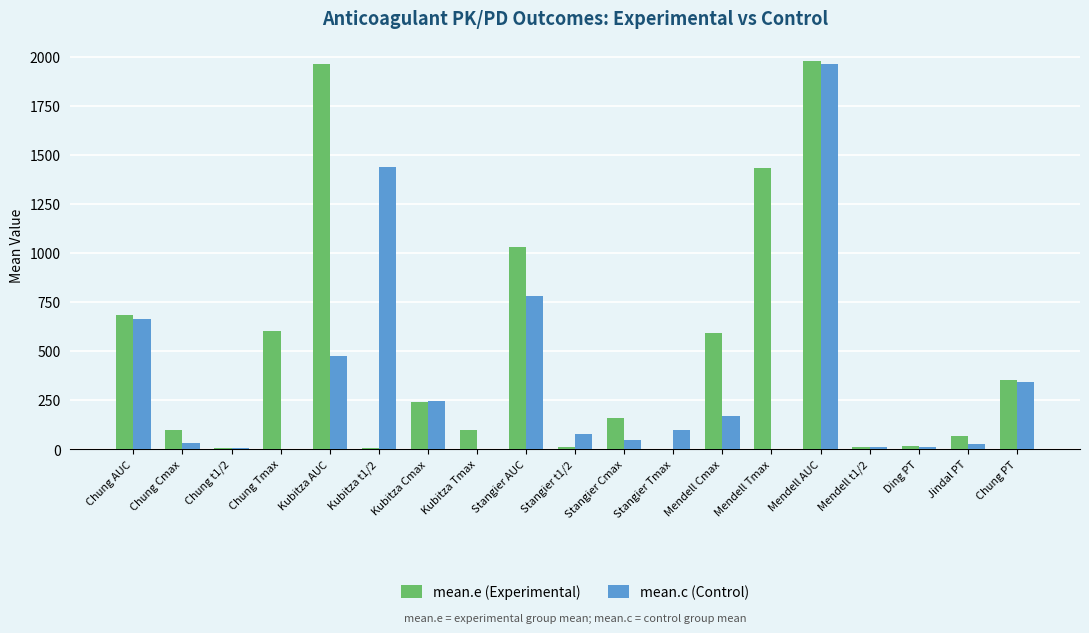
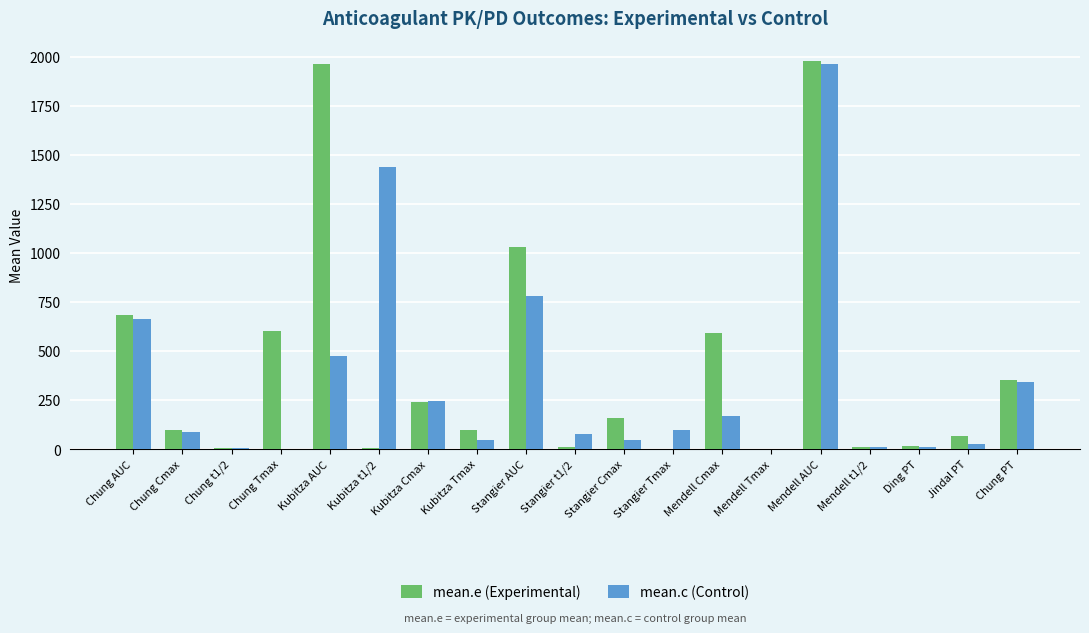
mean.c (Control), Chung Cmax: 30 -> 90
mean.c (Control), Kubitza Tmax: 0 -> 50
mean.e (Experimental), Mendell Tmax: 1440 -> 0
